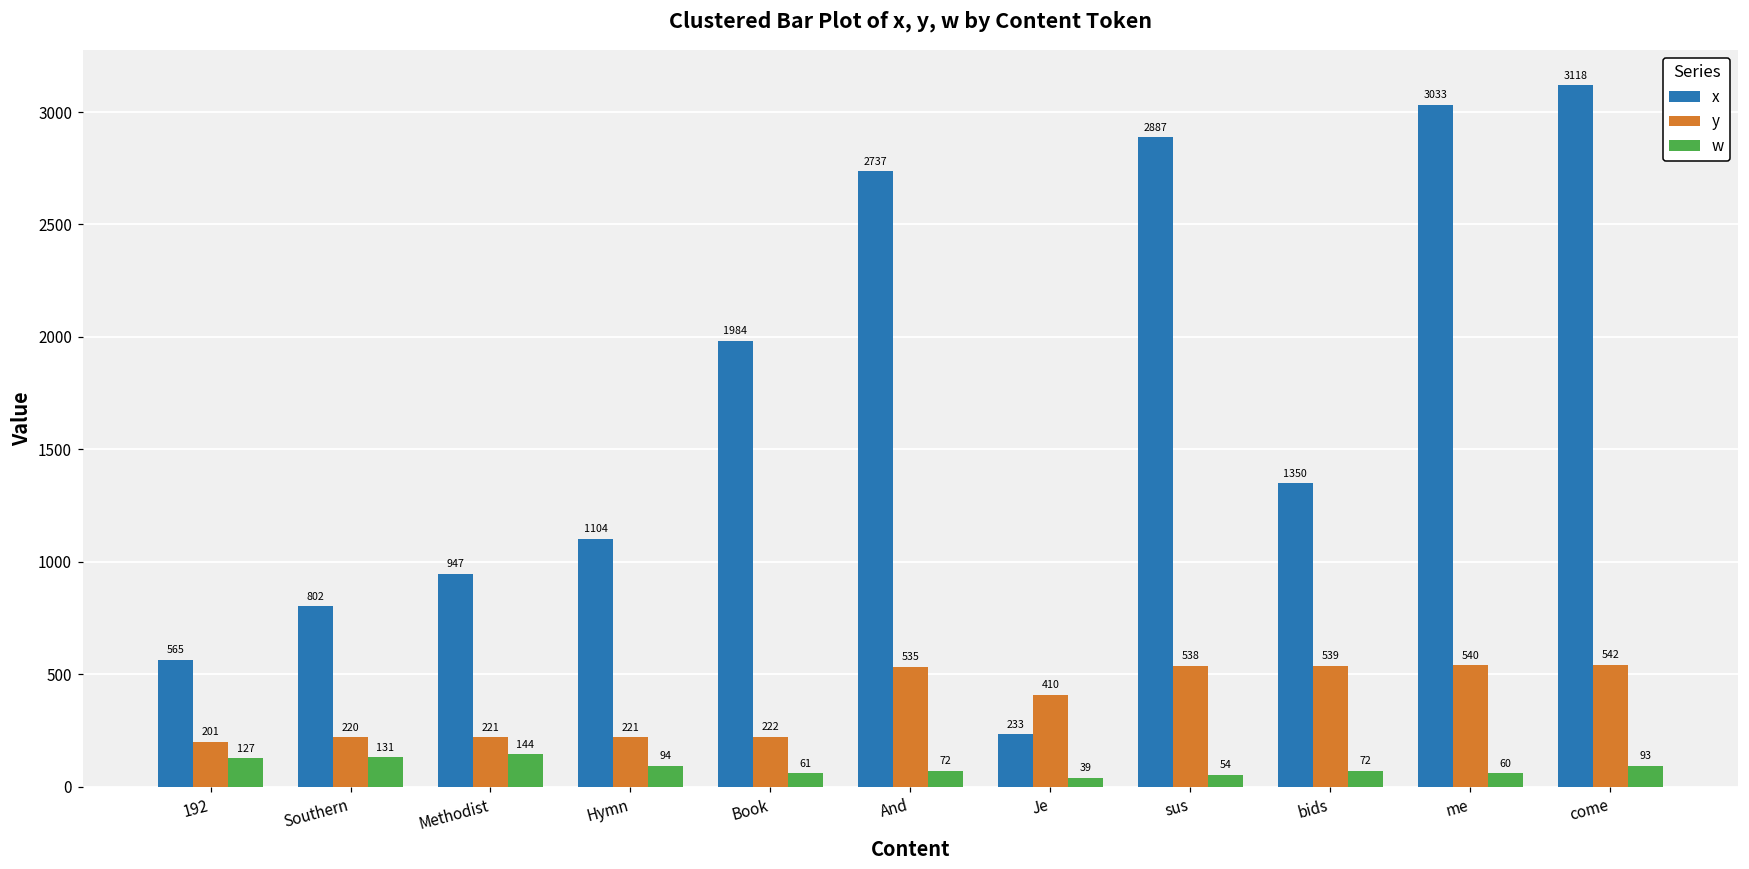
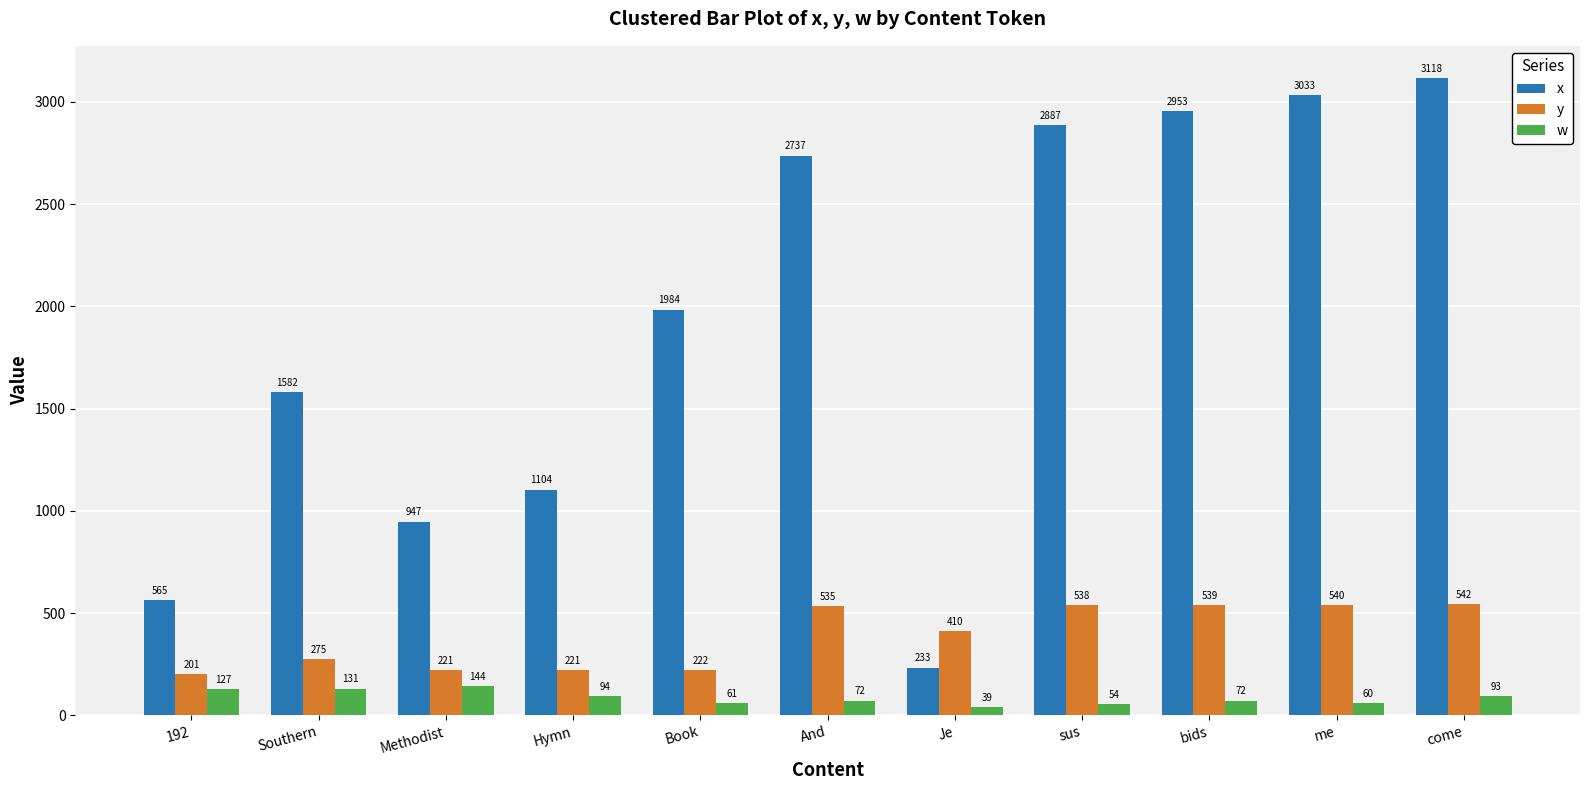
x, Southern: 802 -> 1582
y, Southern: 220 -> 275
x, bids: 1350 -> 2953
